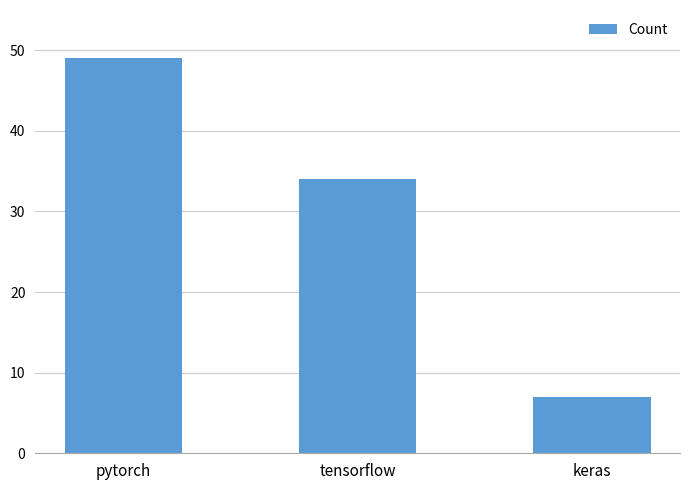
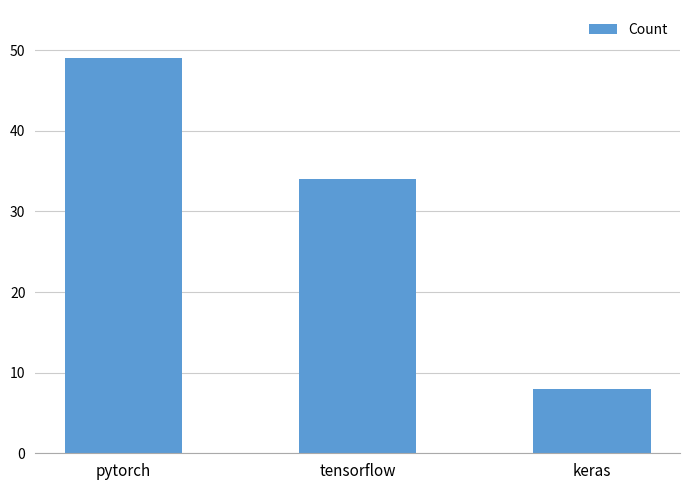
keras: 7 -> 8
